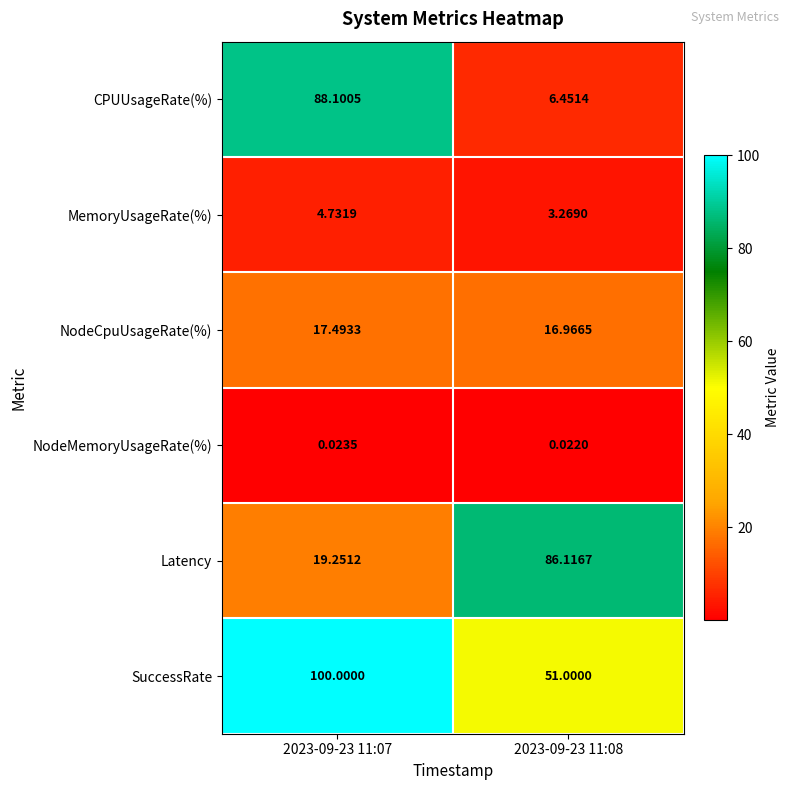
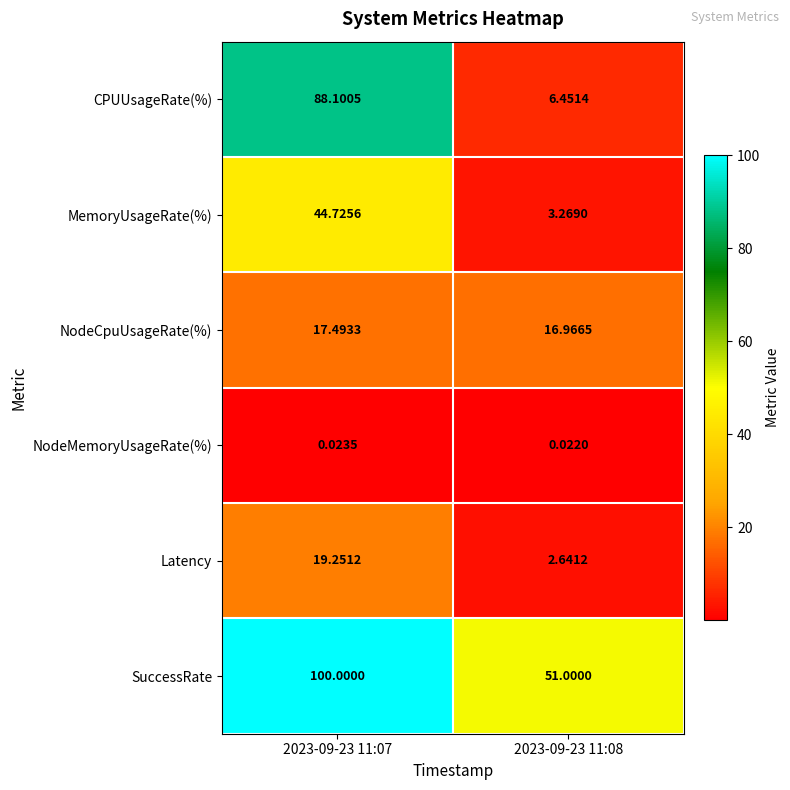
MemoryUsageRate(%), 2023-09-23 11:07: 4.7319 -> 44.7256
Latency, 2023-09-23 11:08: 86.1167 -> 2.6412
